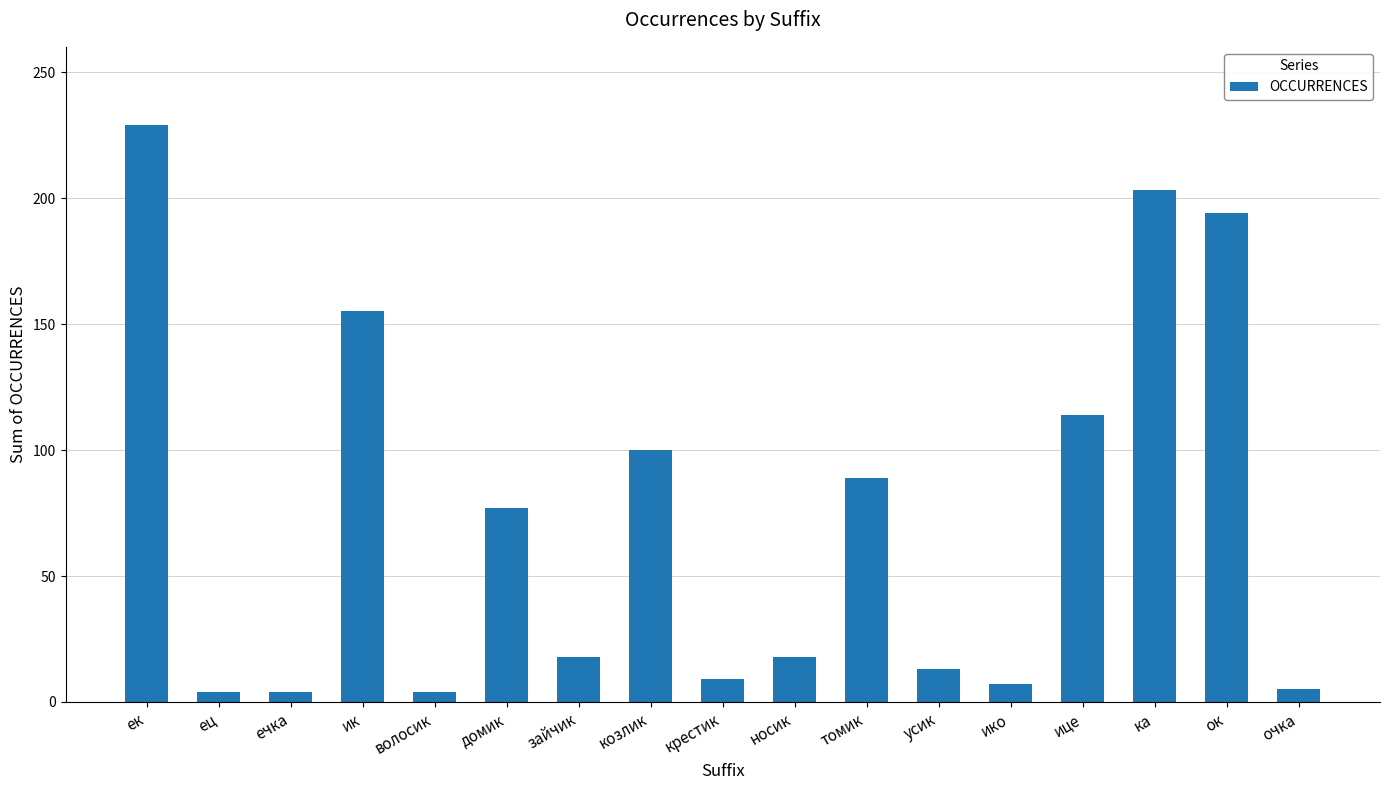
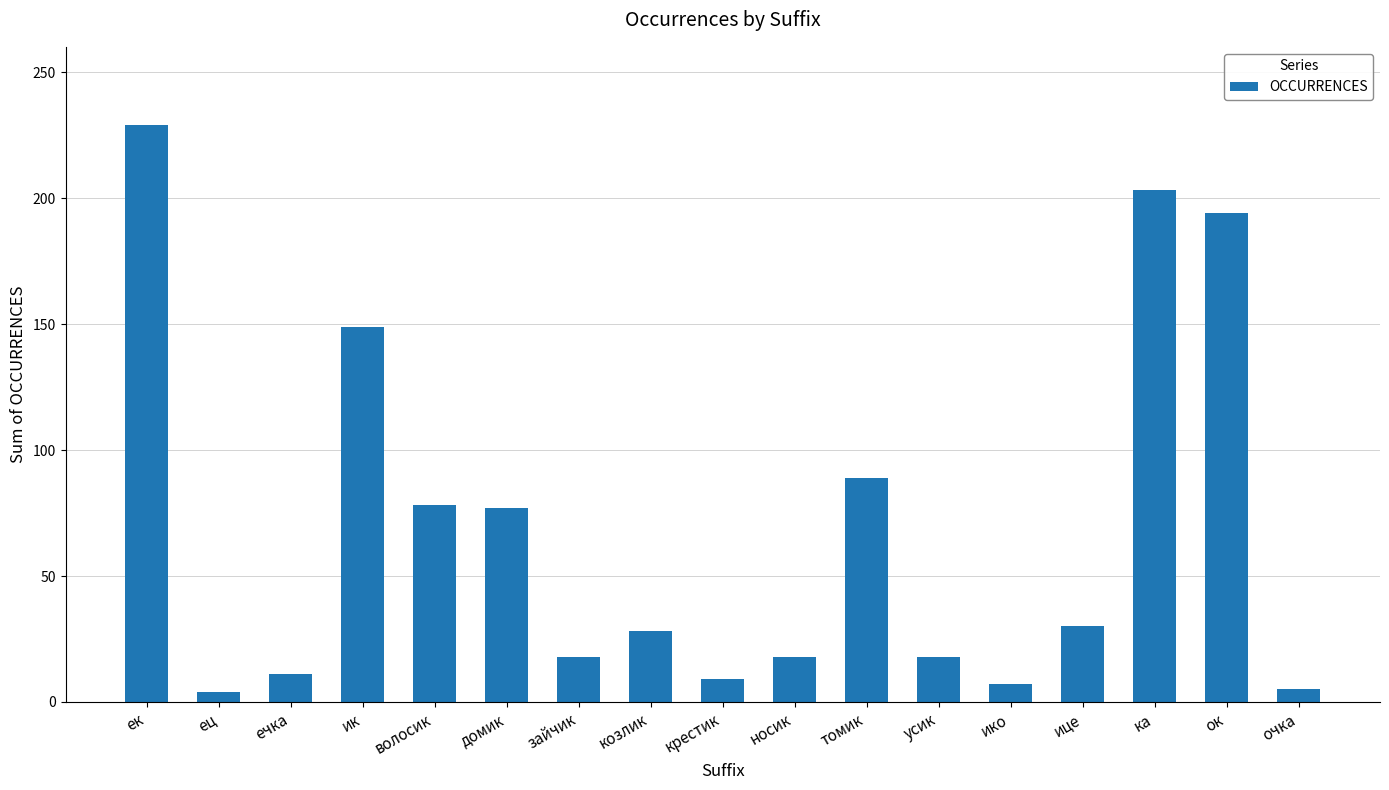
ечка: 4 -> 11
ик: 155 -> 149
волосик: 4 -> 78
козлик: 100 -> 28
усик: 13 -> 18
ице: 114 -> 30
